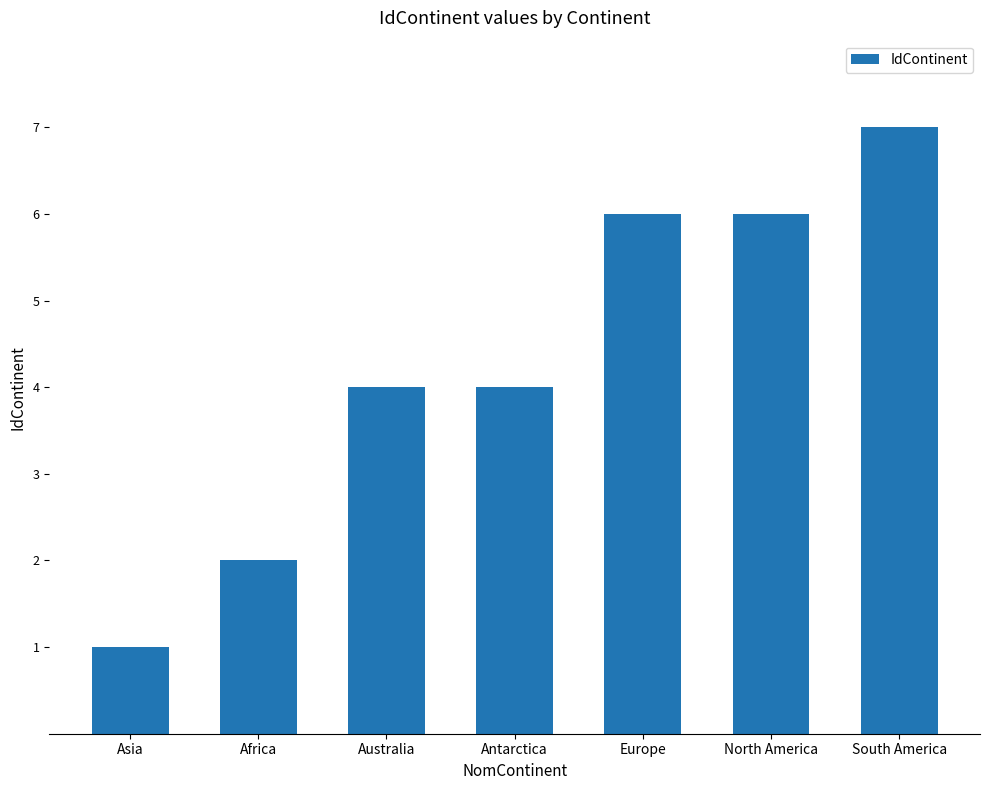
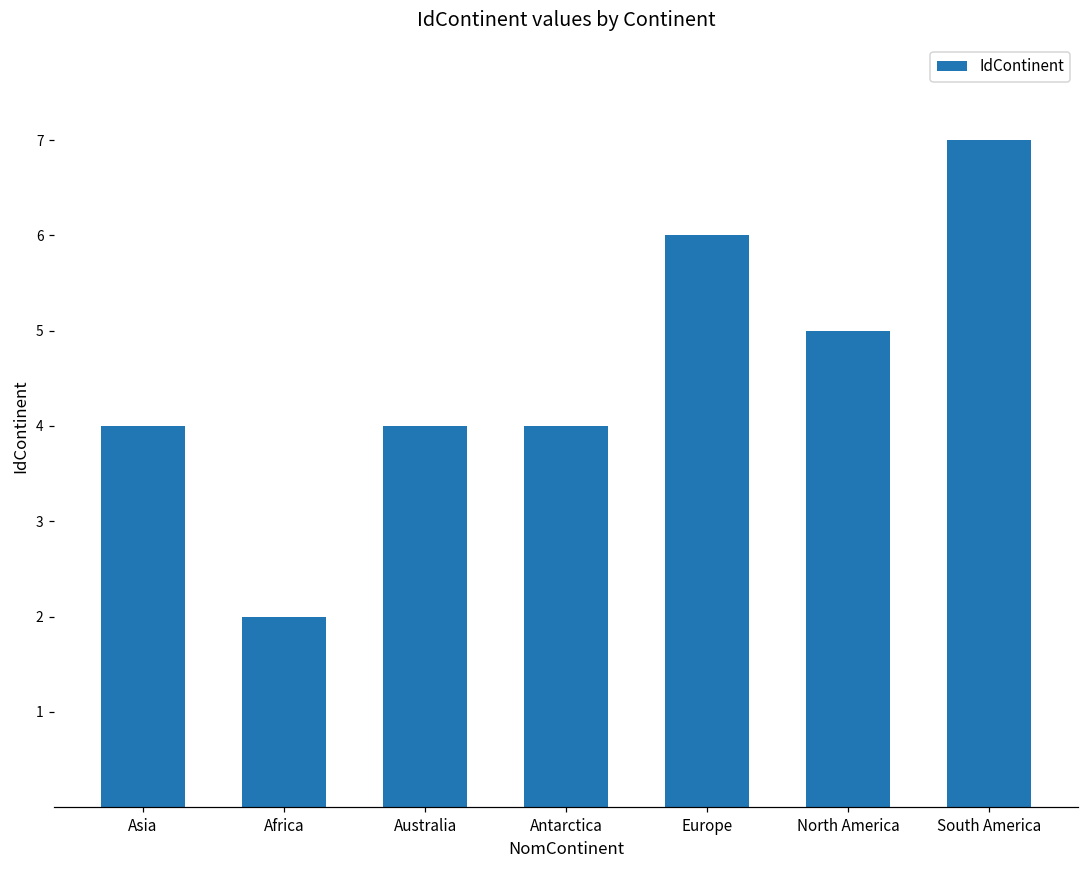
Asia: 1 -> 4
North America: 6 -> 5
